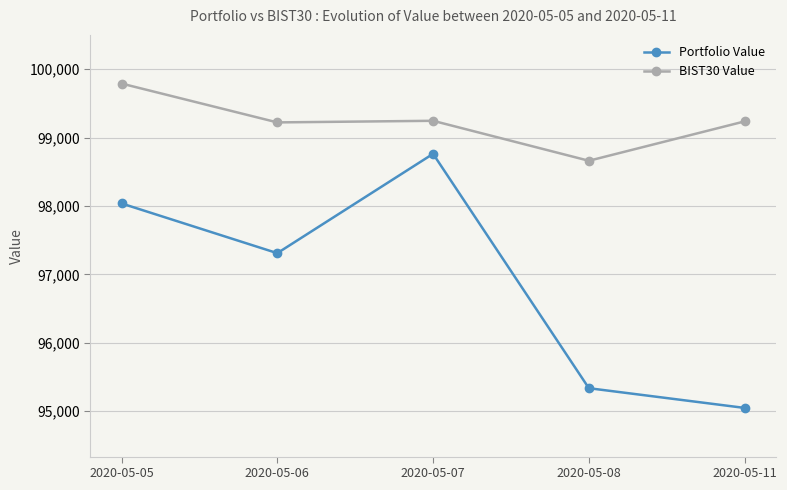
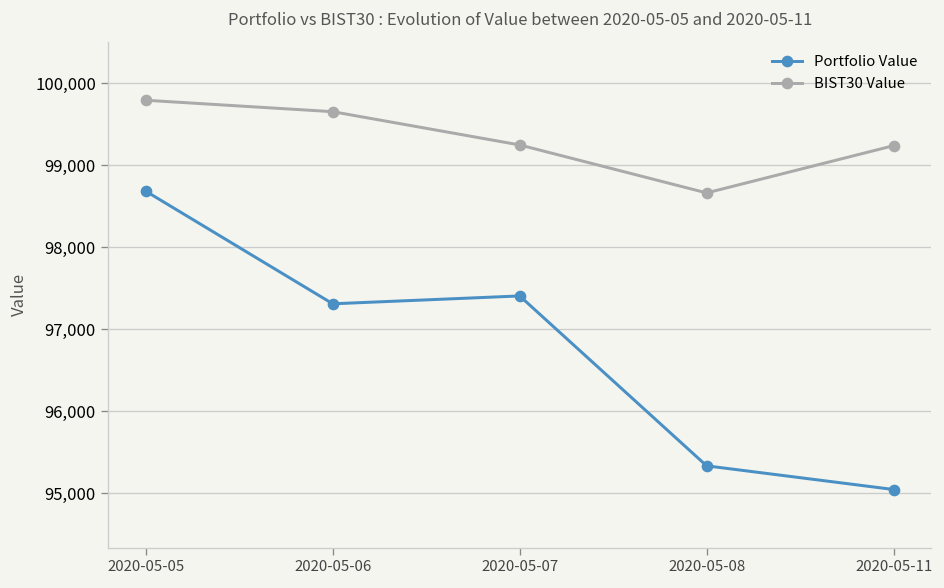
Portfolio Value, 2020-05-05: 98,000 -> 98,700
BIST30 Value, 2020-05-06: 99,200 -> 99,700
Portfolio Value, 2020-05-07: 98,800 -> 97,400
